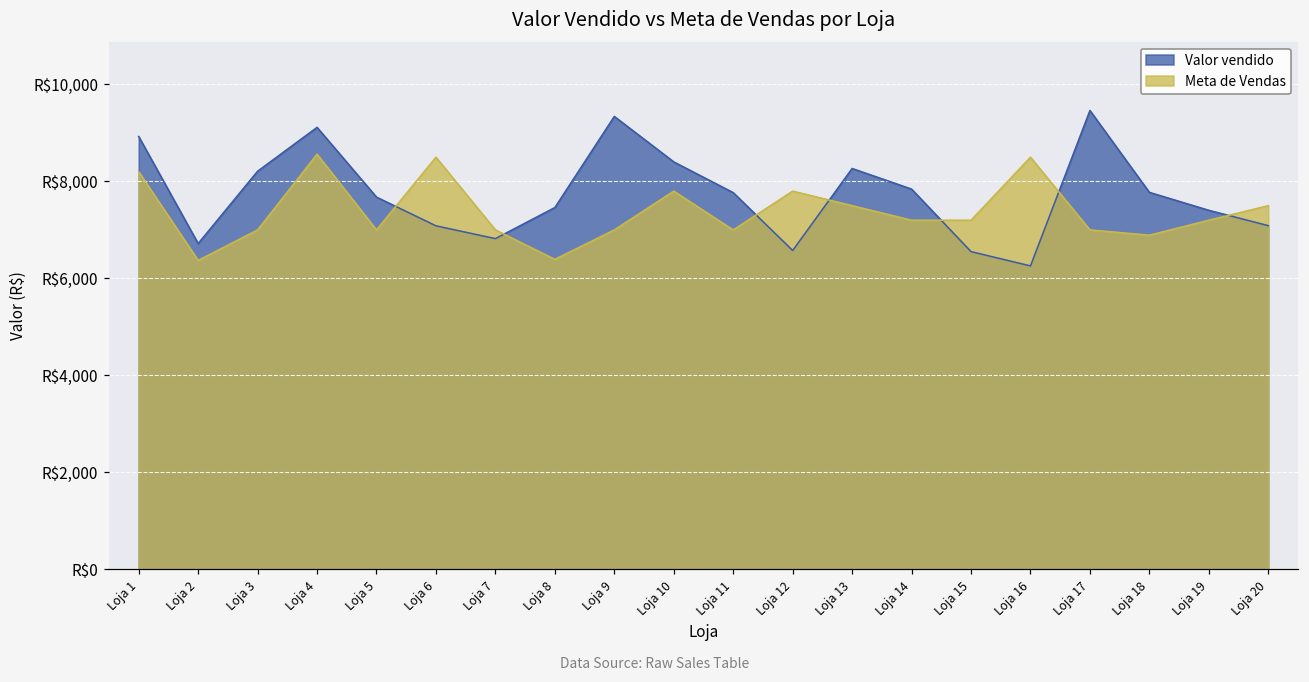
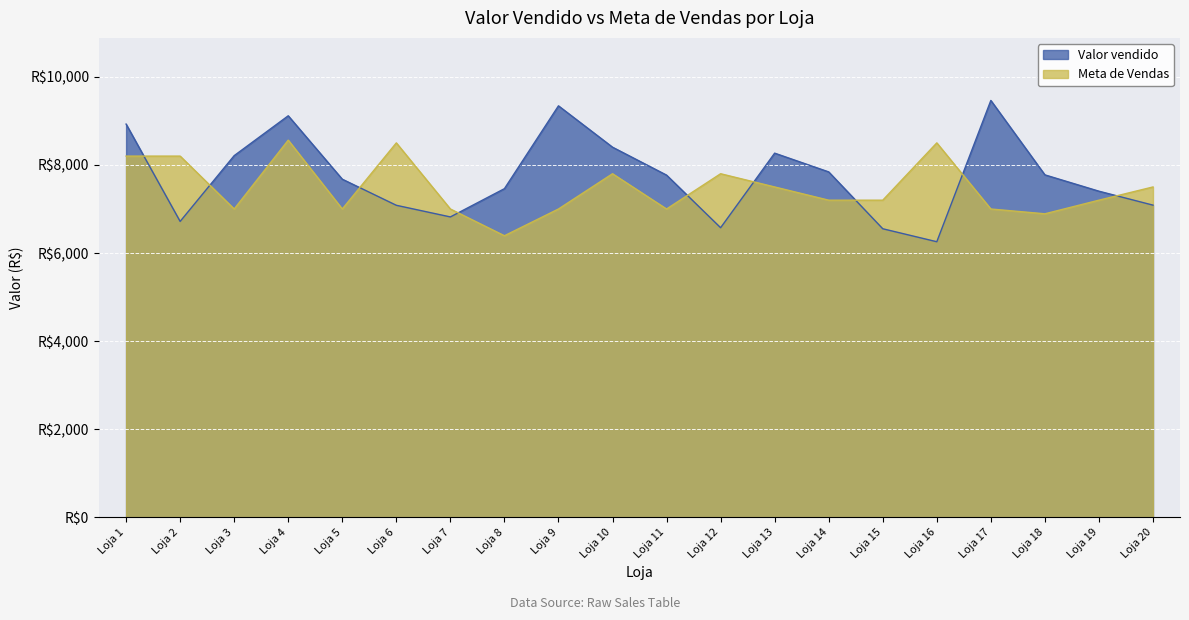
Meta de Vendas, Loja 2: R$6,400 -> R$8,200
